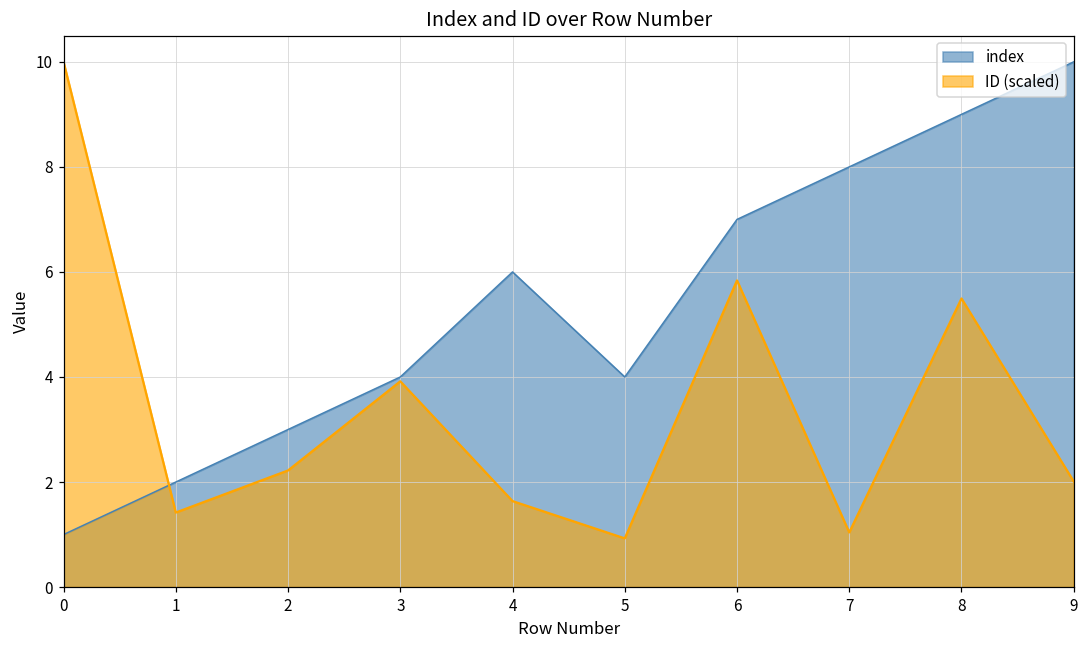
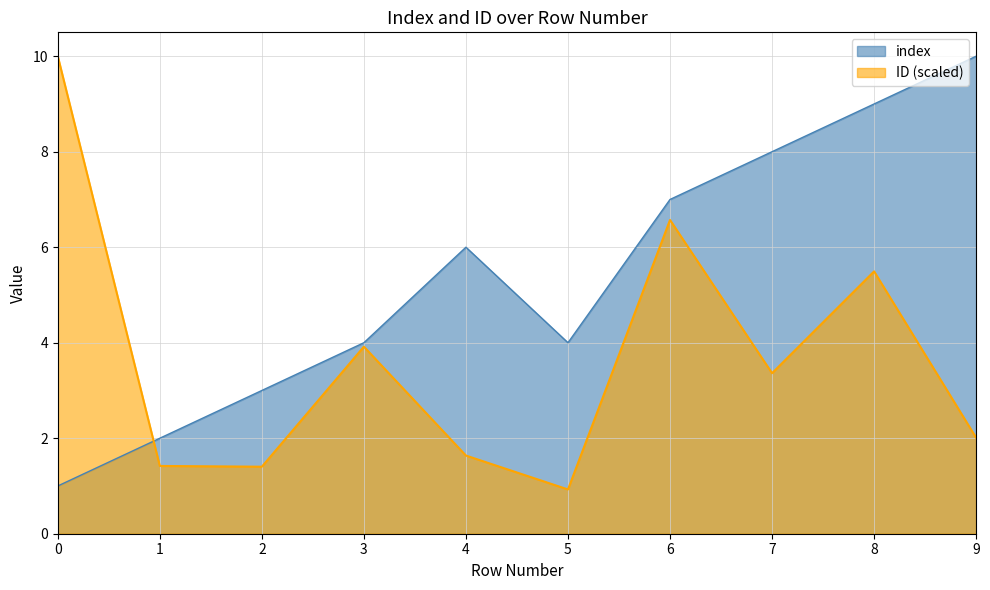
ID (scaled), 2: 2.2 -> 1.4
ID (scaled), 6: 5.8 -> 6.6
ID (scaled), 7: 1.0 -> 3.4
